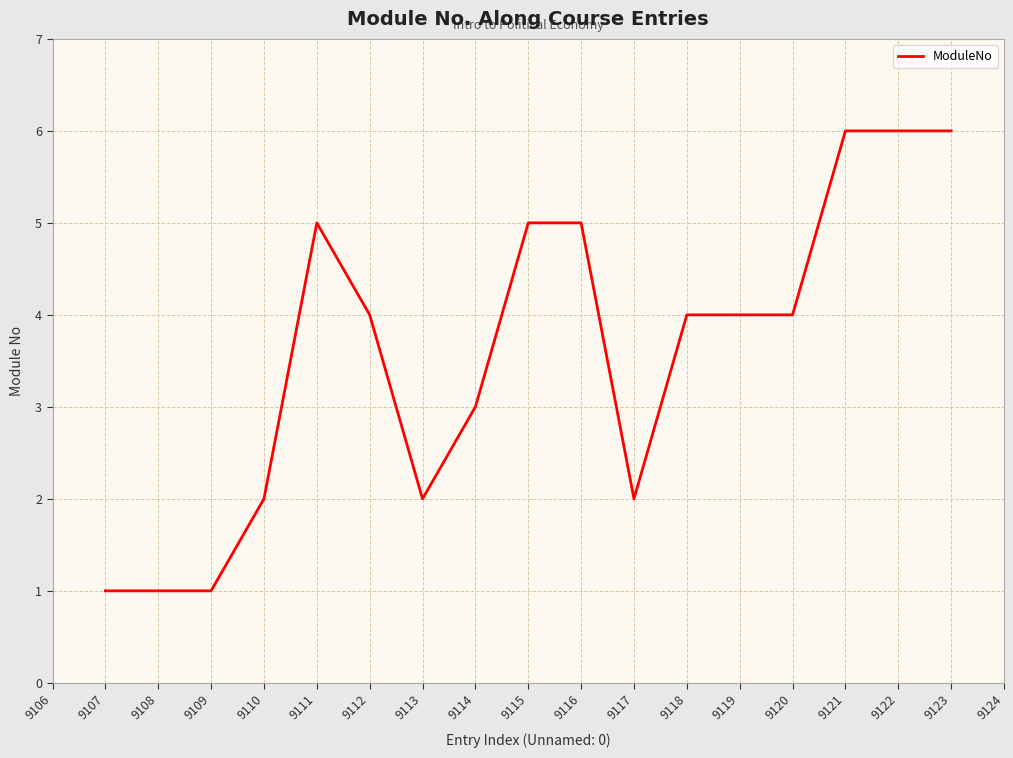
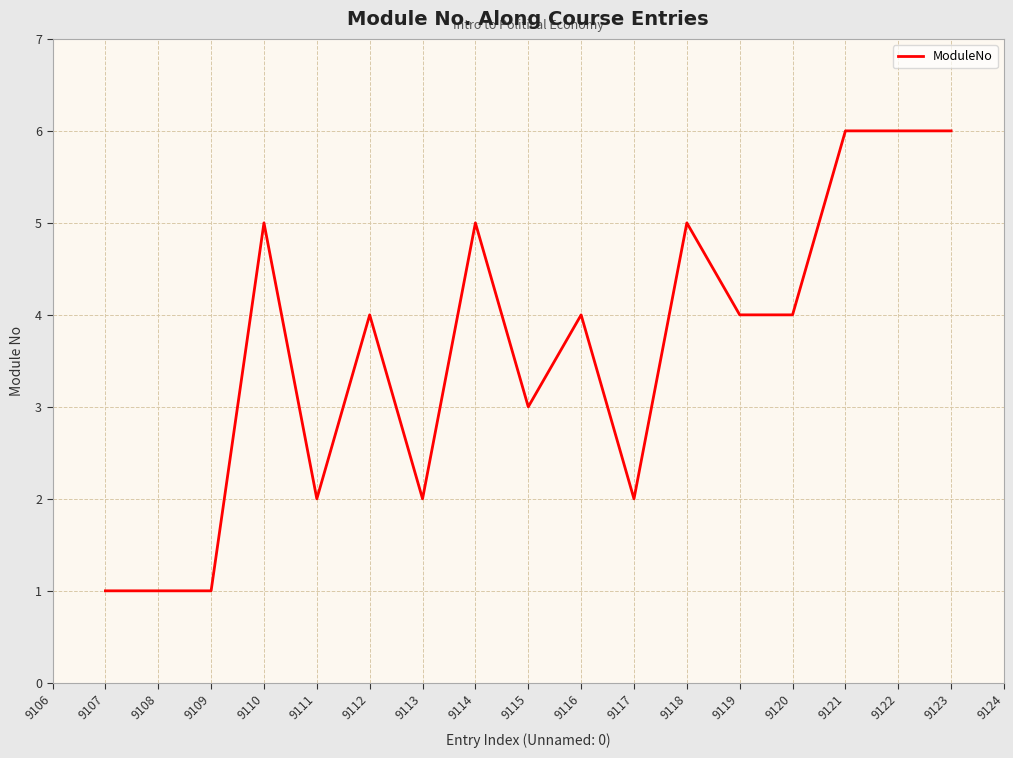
9110: 2 -> 5
9111: 5 -> 2
9114: 3 -> 5
9115: 5 -> 3
9116: 5 -> 4
9118: 4 -> 5
